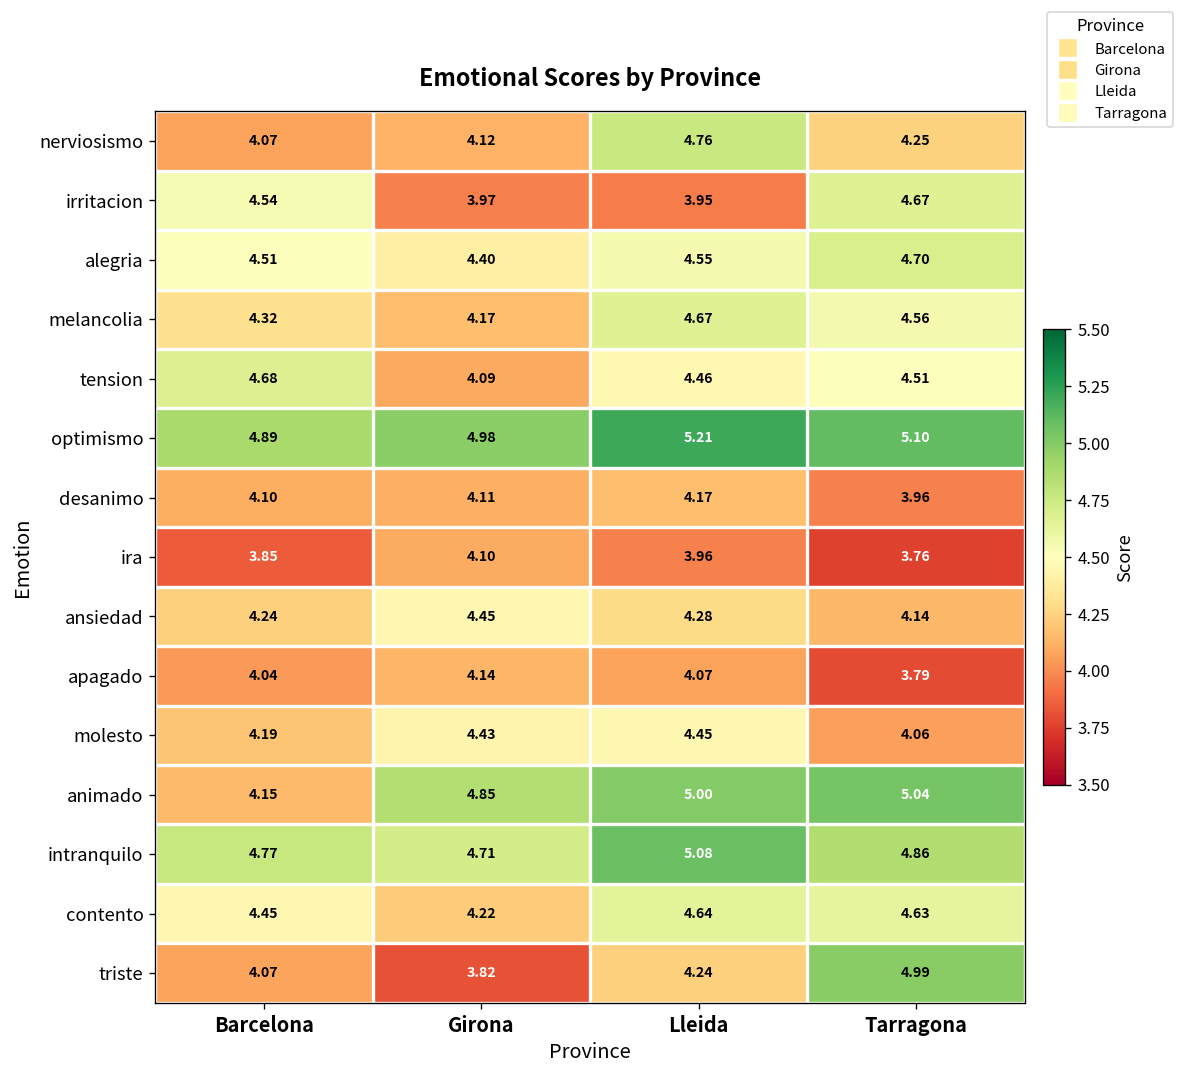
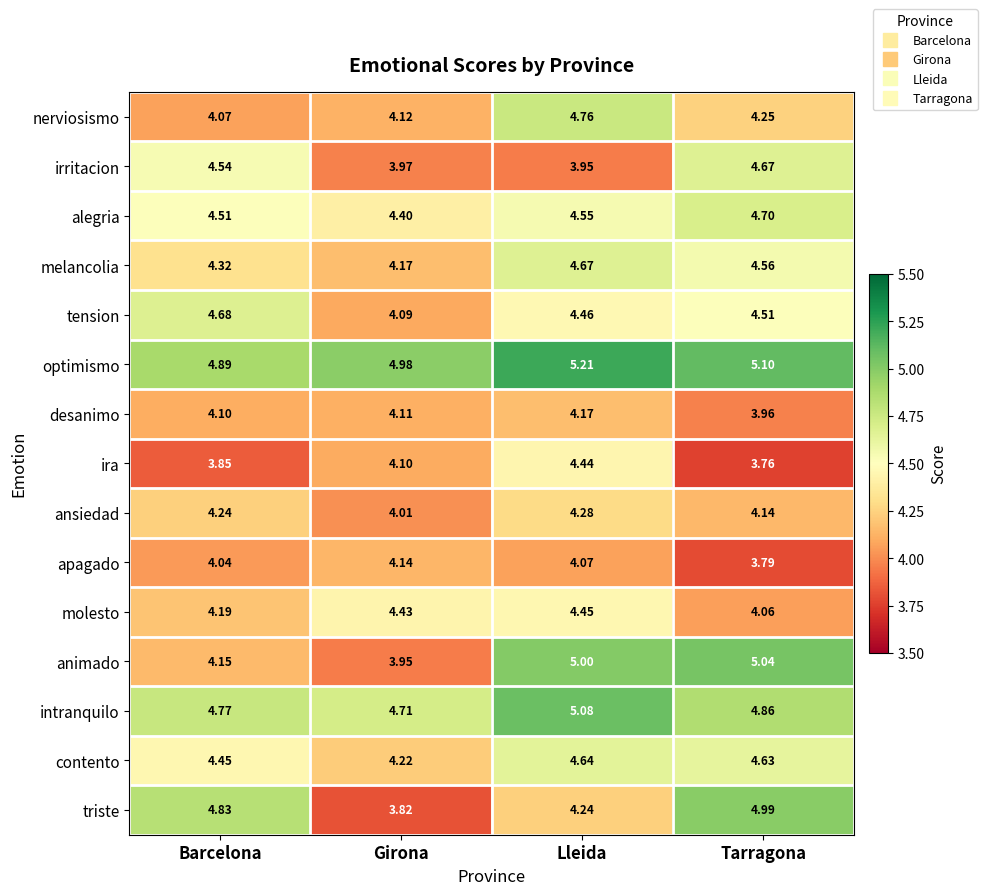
ira, Lleida: 3.96 -> 4.44
ansiedad, Girona: 4.45 -> 4.01
animado, Girona: 4.85 -> 3.95
triste, Barcelona: 4.07 -> 4.83
